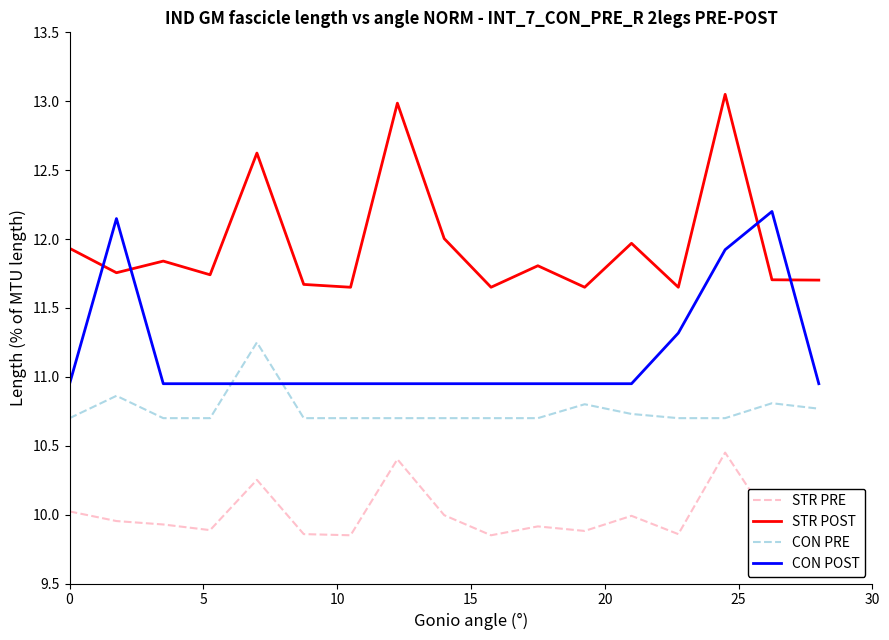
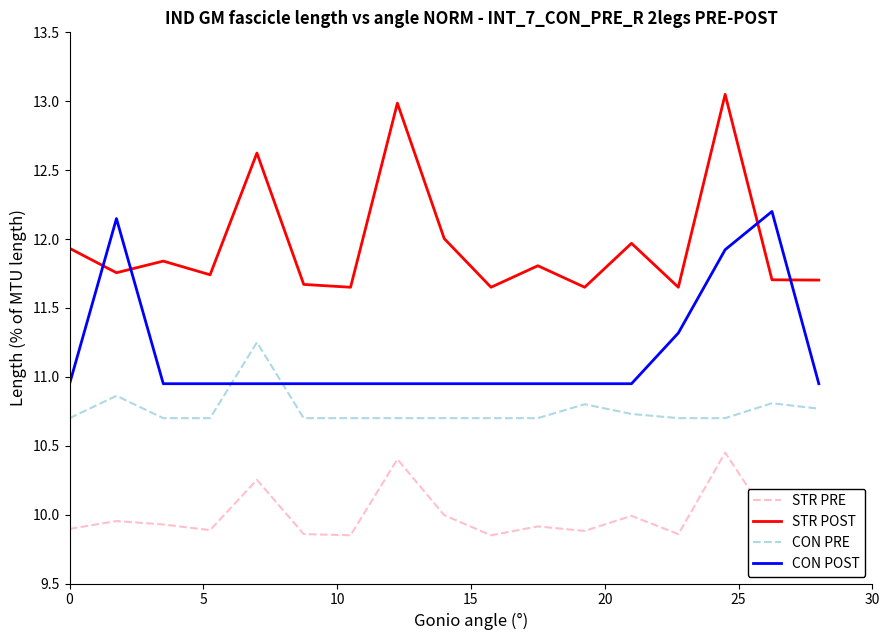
STR PRE, 0: 10.02 -> 9.90
